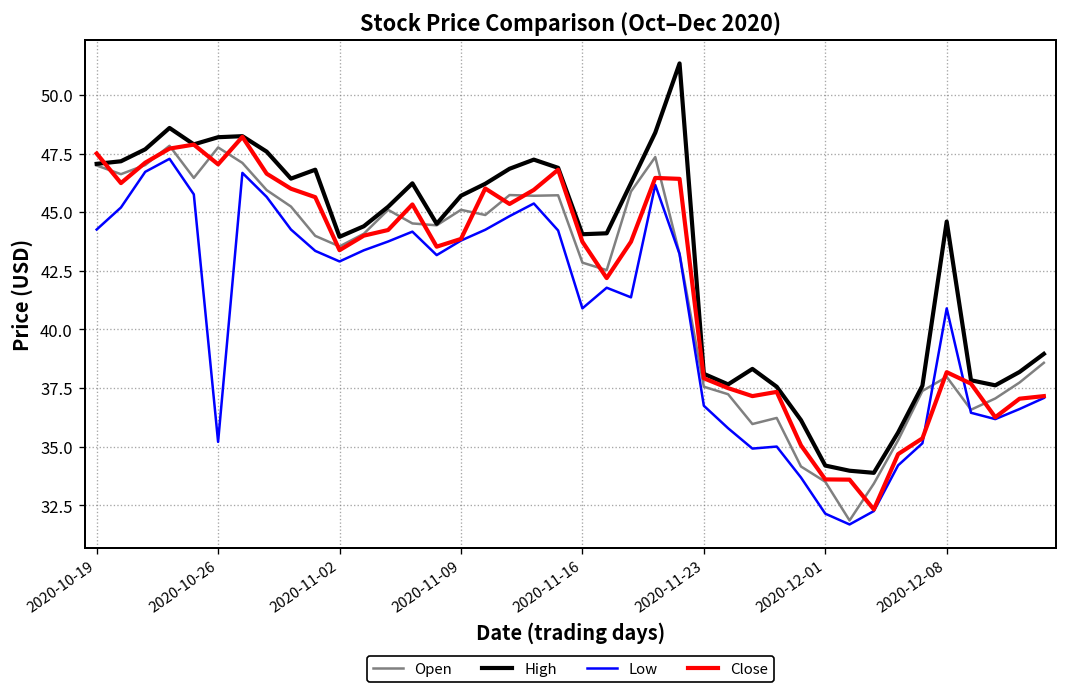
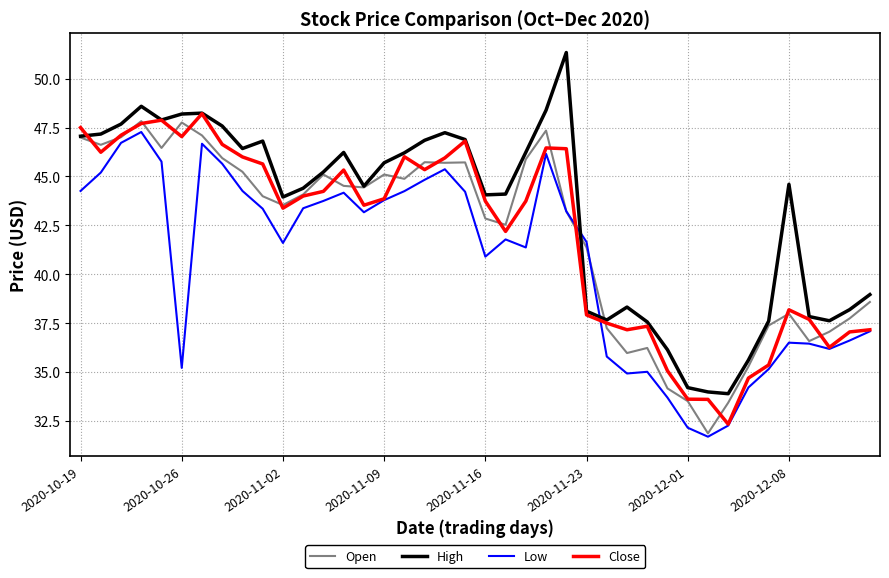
Low, 2020-11-02: 42.9 -> 41.6
Open, 2020-11-23: 37.6 -> 41.4
Low, 2020-11-23: 36.8 -> 41.7
Low, 2020-12-08: 40.9 -> 36.5
